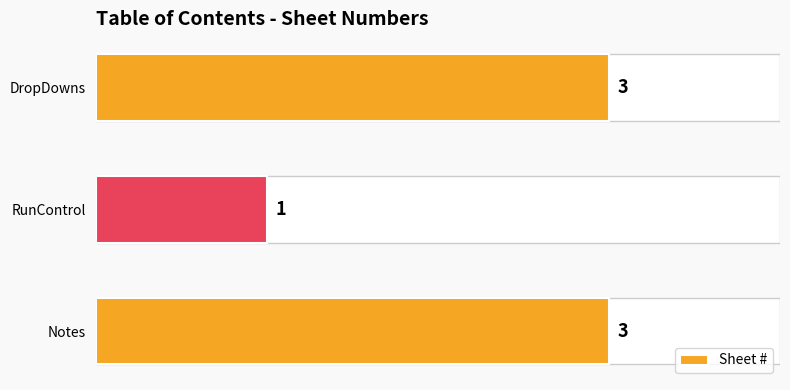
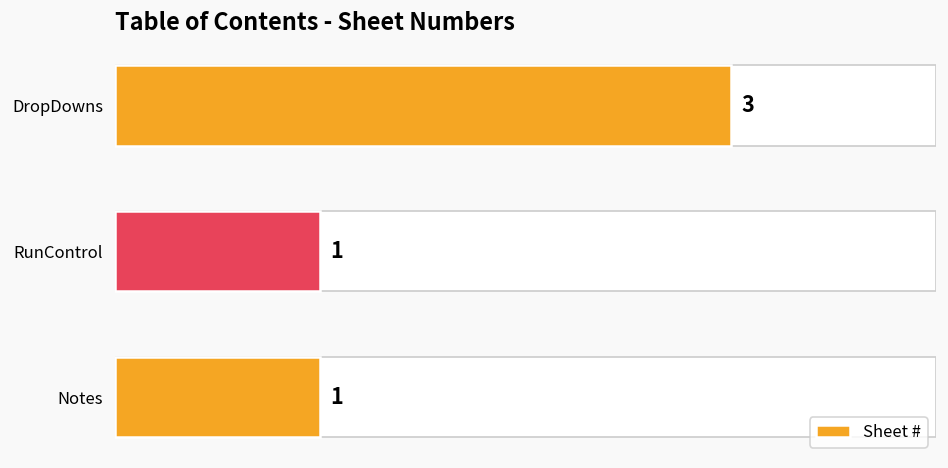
Notes: 3 -> 1
